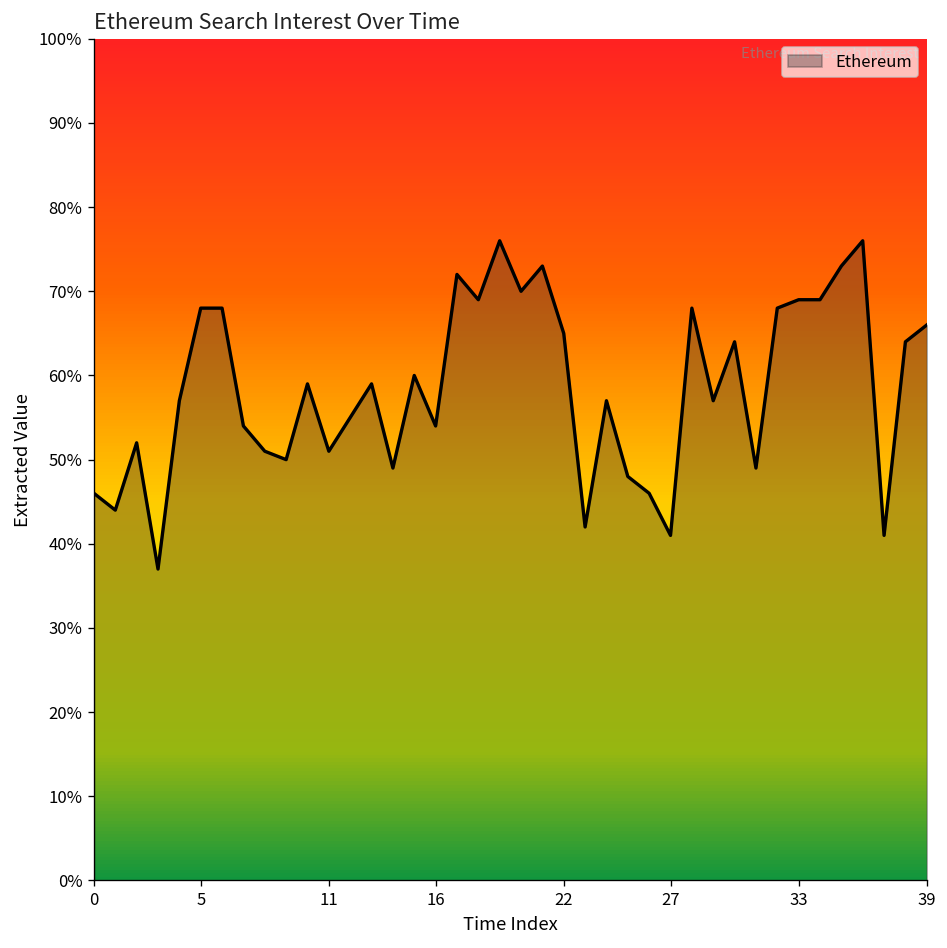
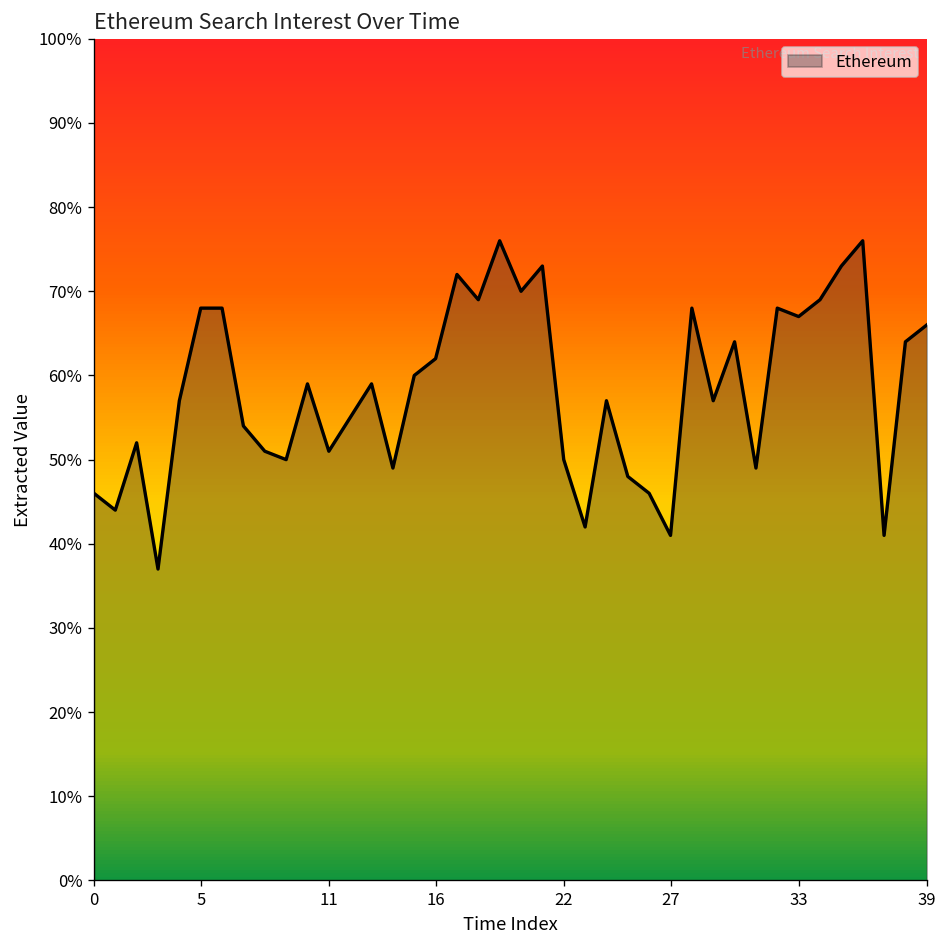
16: 54% -> 62%
22: 65% -> 50%
33: 69% -> 67%
